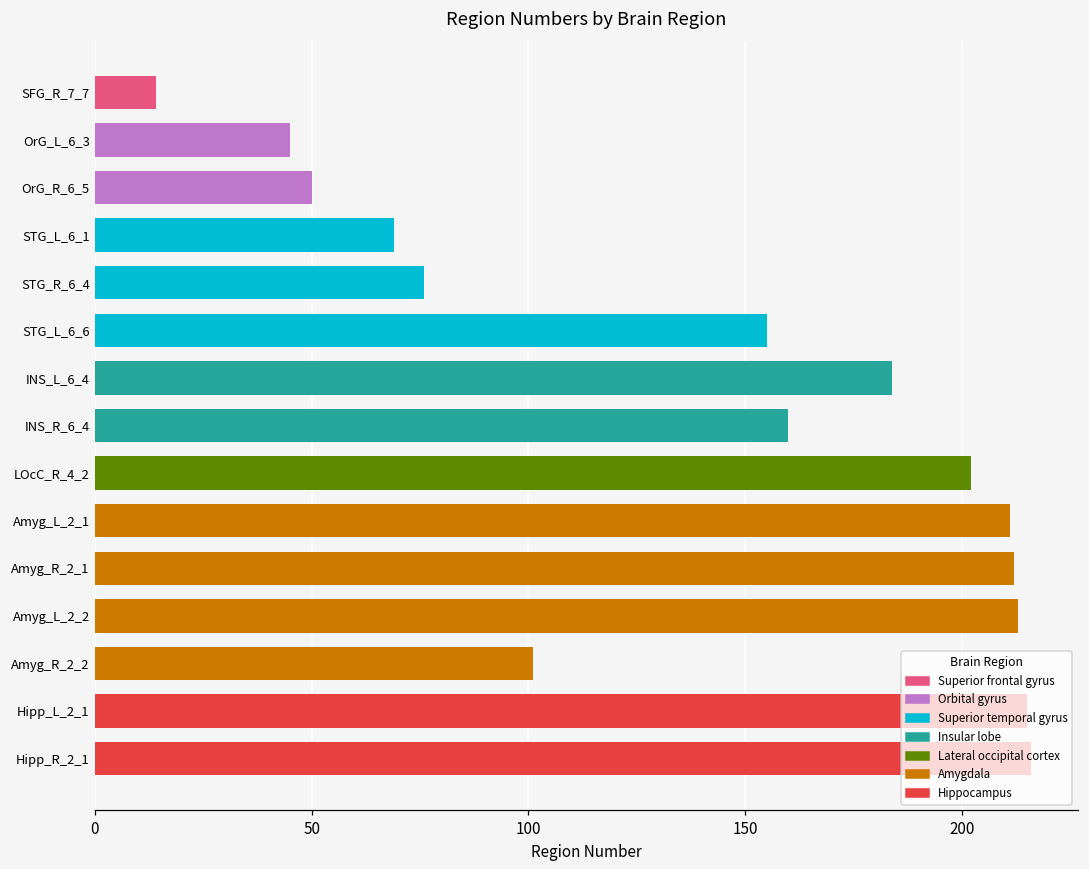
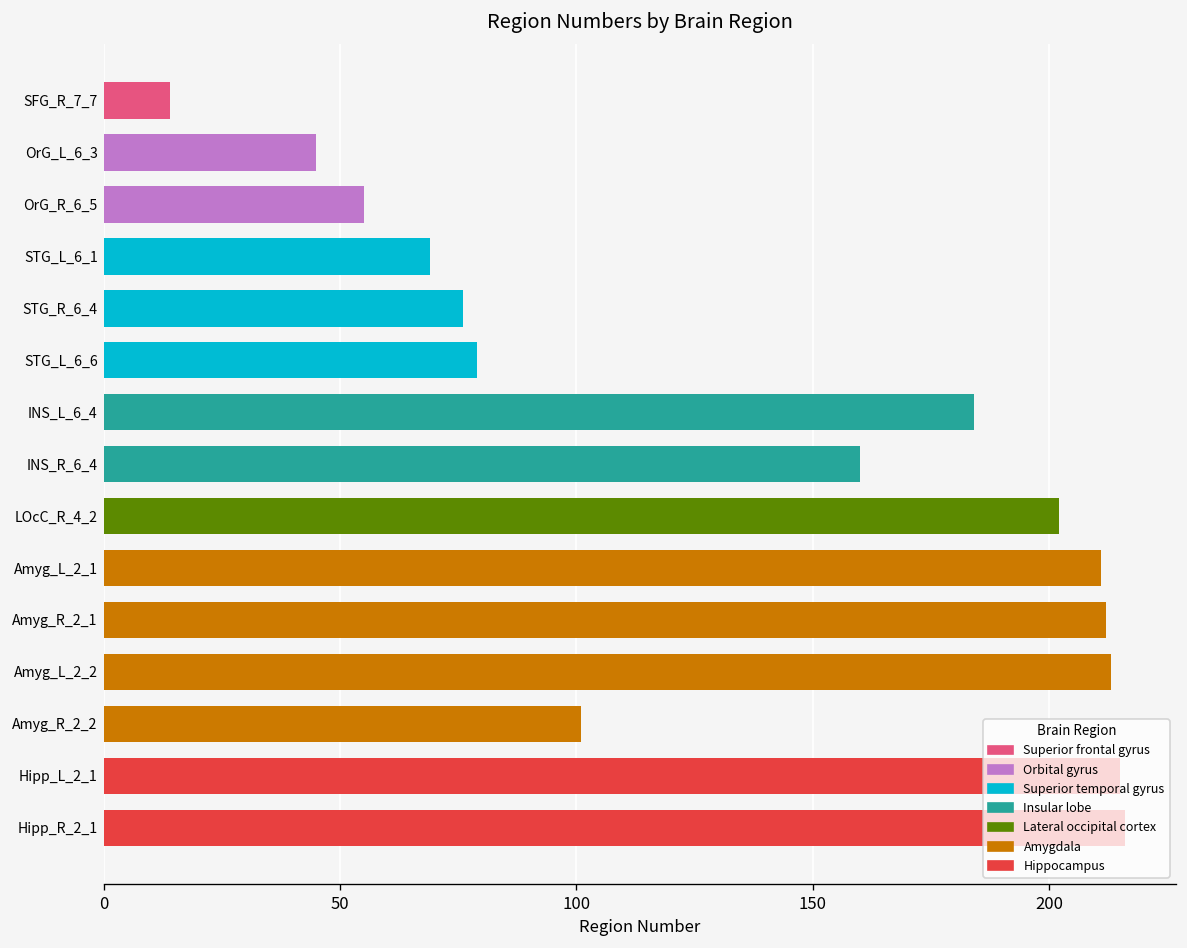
OrG_R_6_5: 50 -> 55
STG_L_6_6: 155 -> 79
